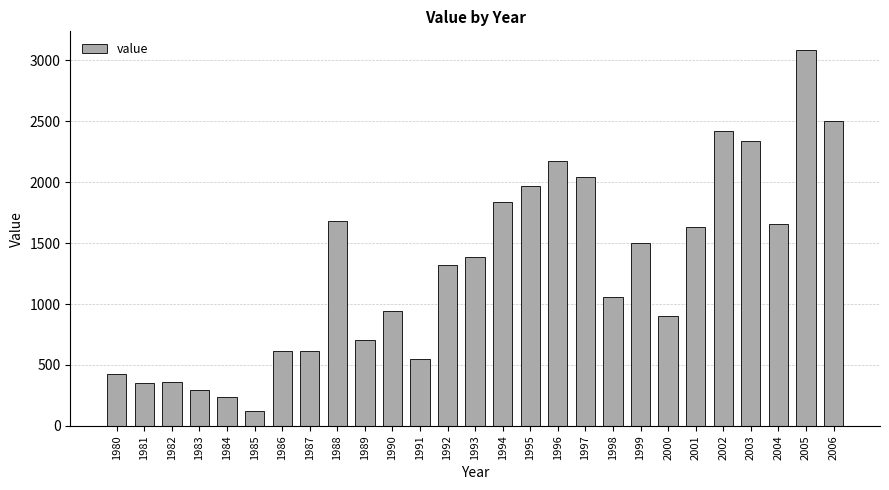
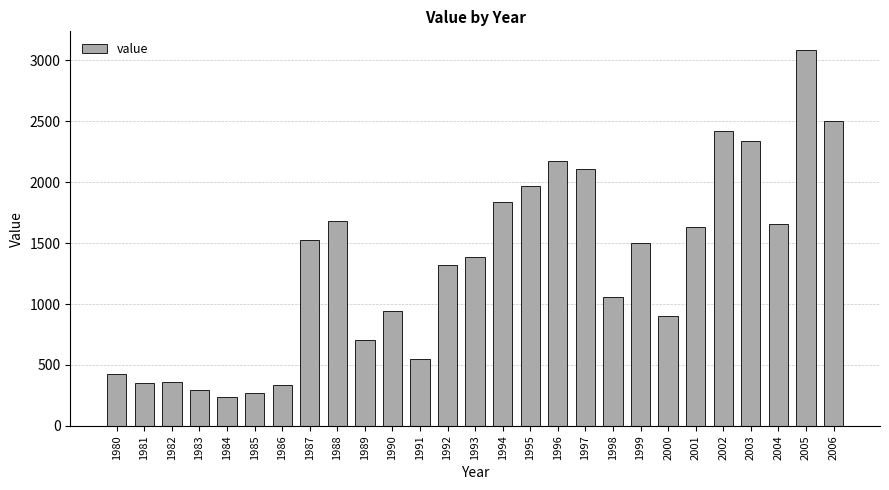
1985: 120 -> 270
1986: 610 -> 330
1987: 610 -> 1520
1997: 2040 -> 2110
